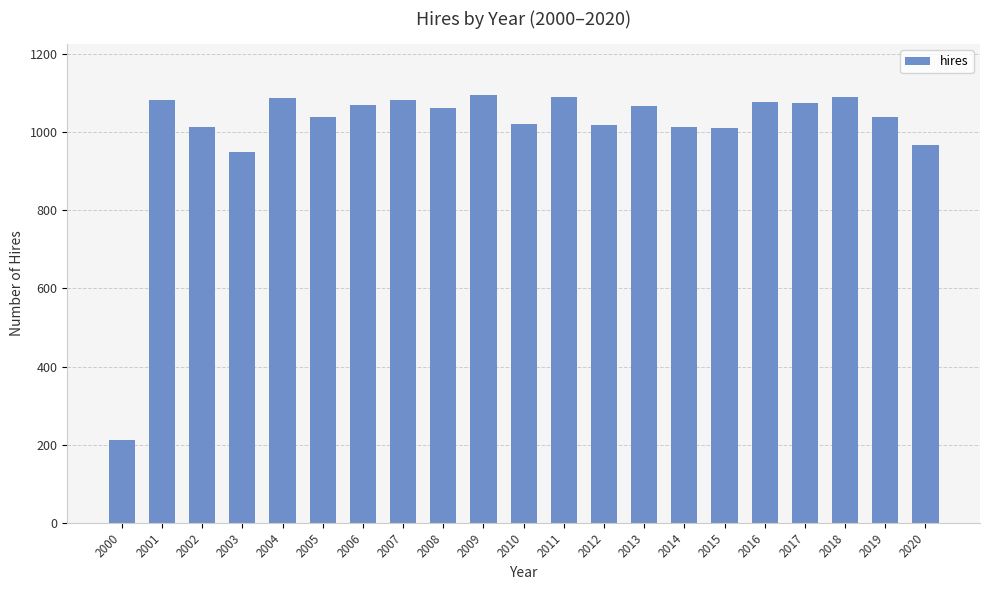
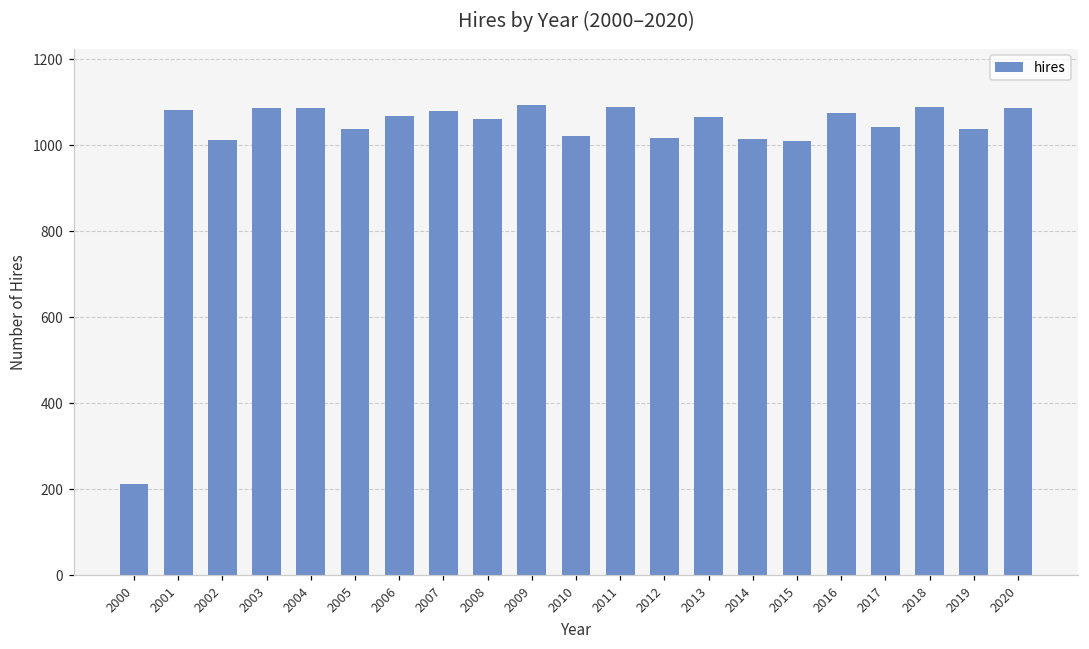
2003: 950 -> 1090
2017: 1080 -> 1040
2020: 970 -> 1090
